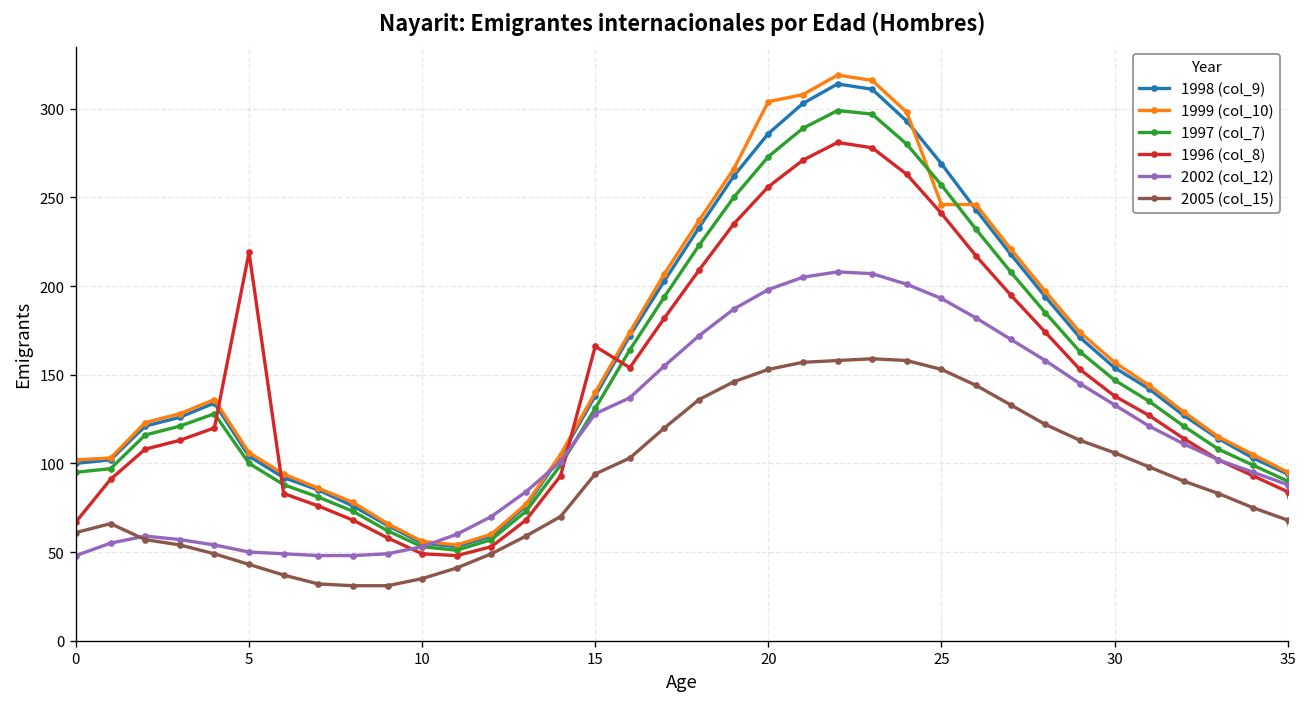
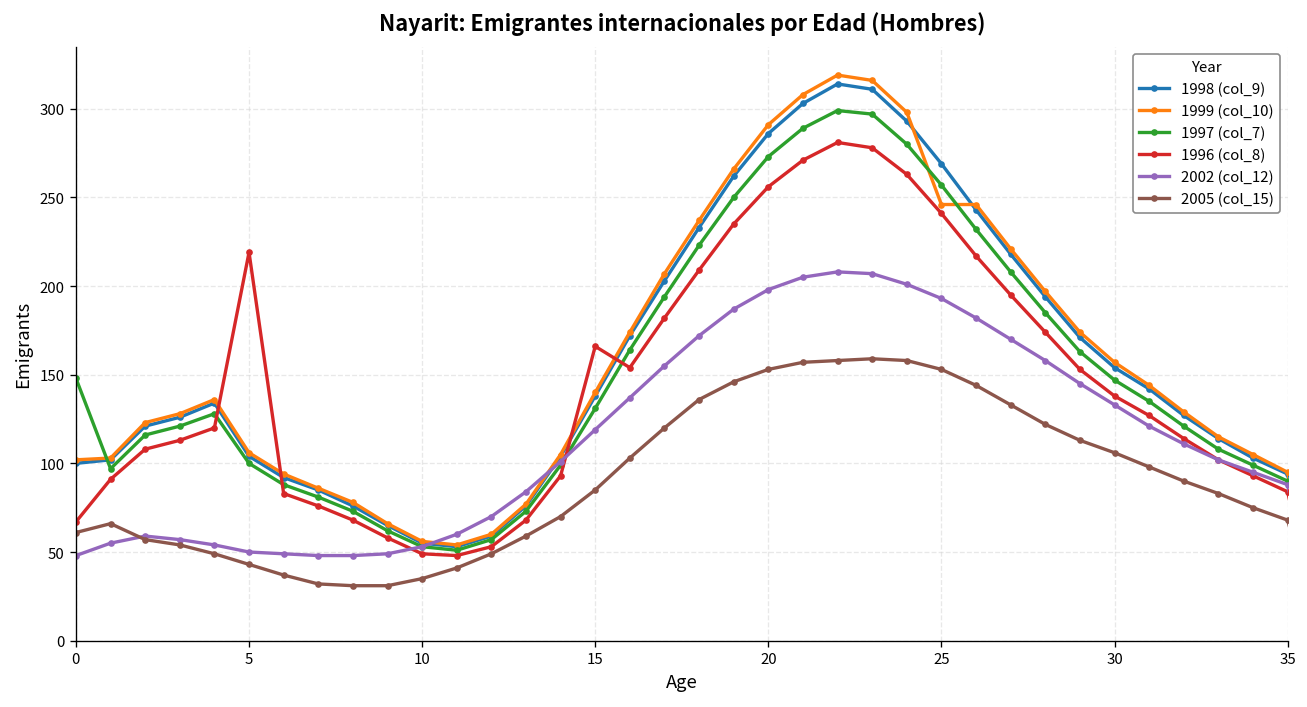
1997 (col_7), 0: 95 -> 148
2002 (col_12), 15: 128 -> 119
2005 (col_15), 15: 94 -> 85
1999 (col_10), 20: 304 -> 291
